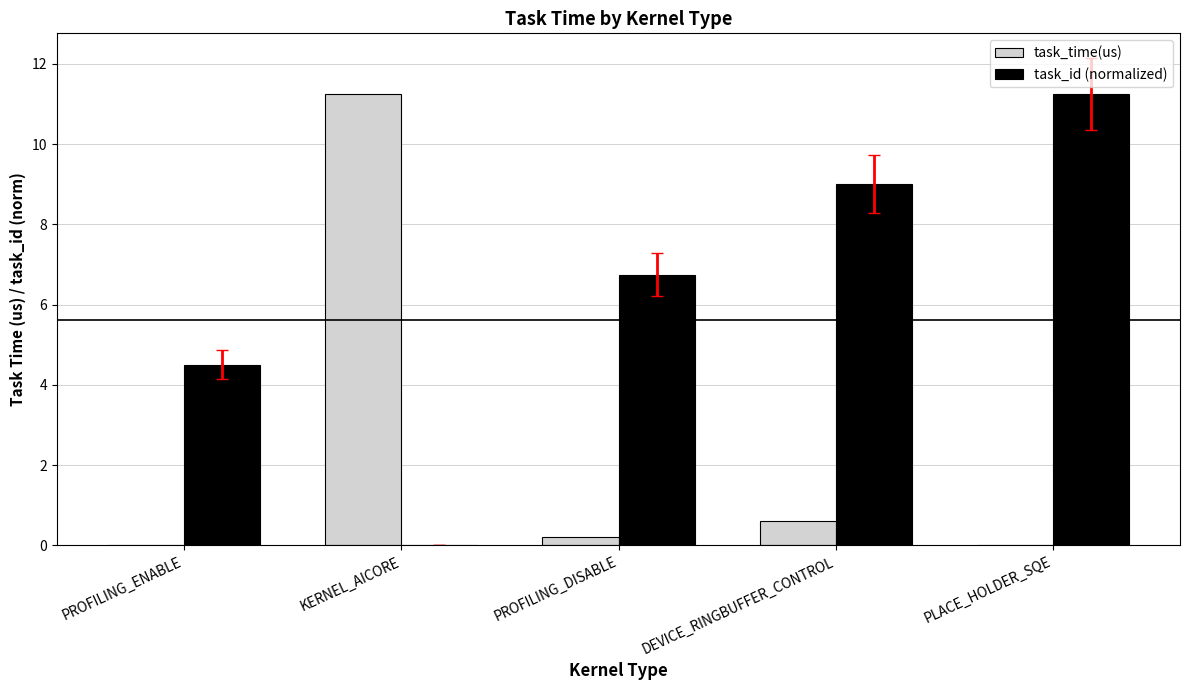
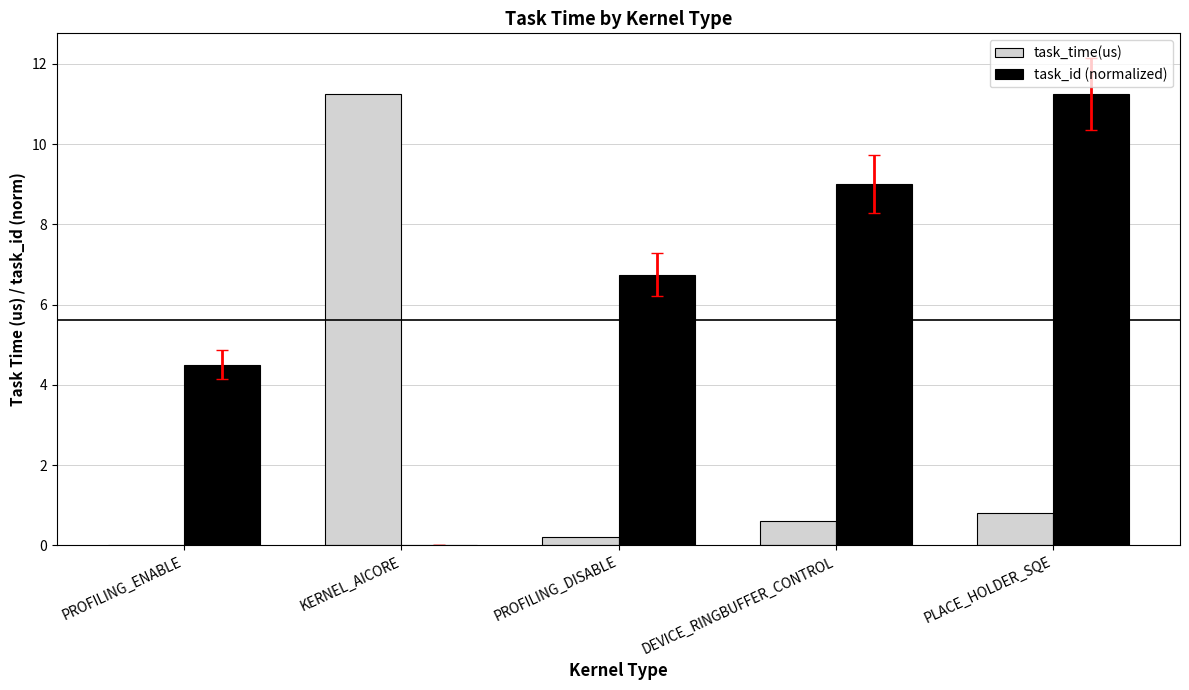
task_time(us), PLACE_HOLDER_SQE: 0.0 -> 0.8
